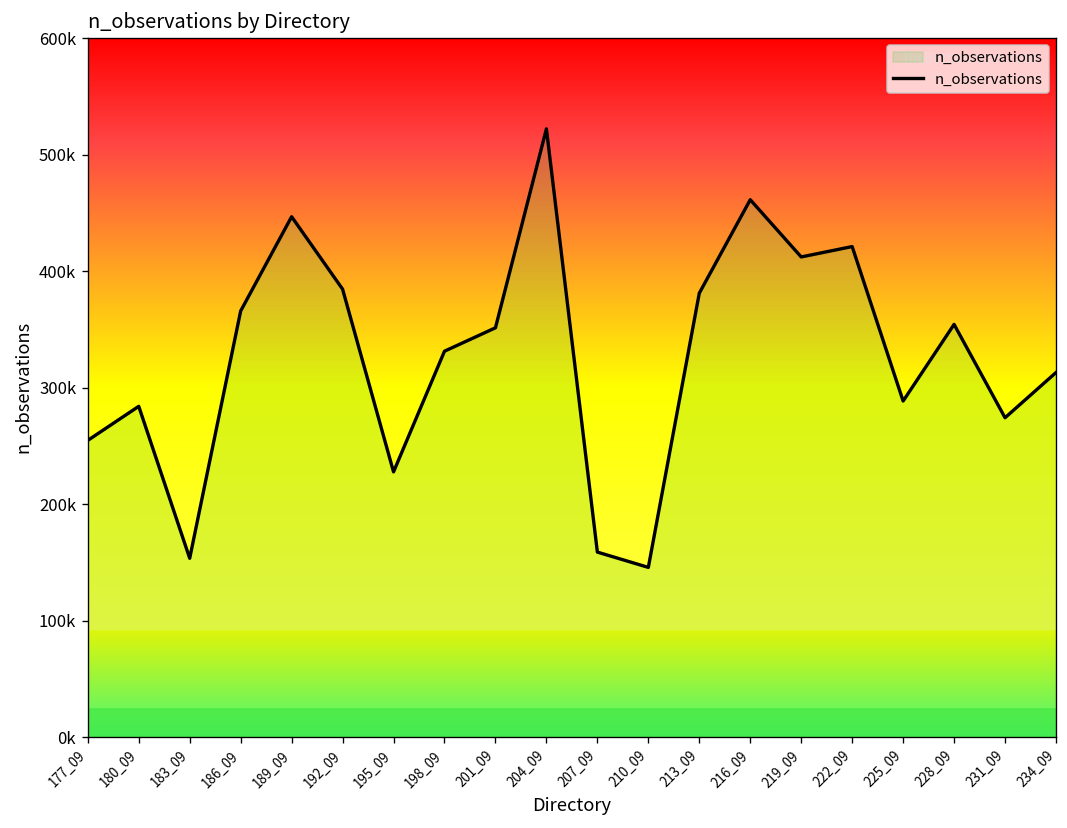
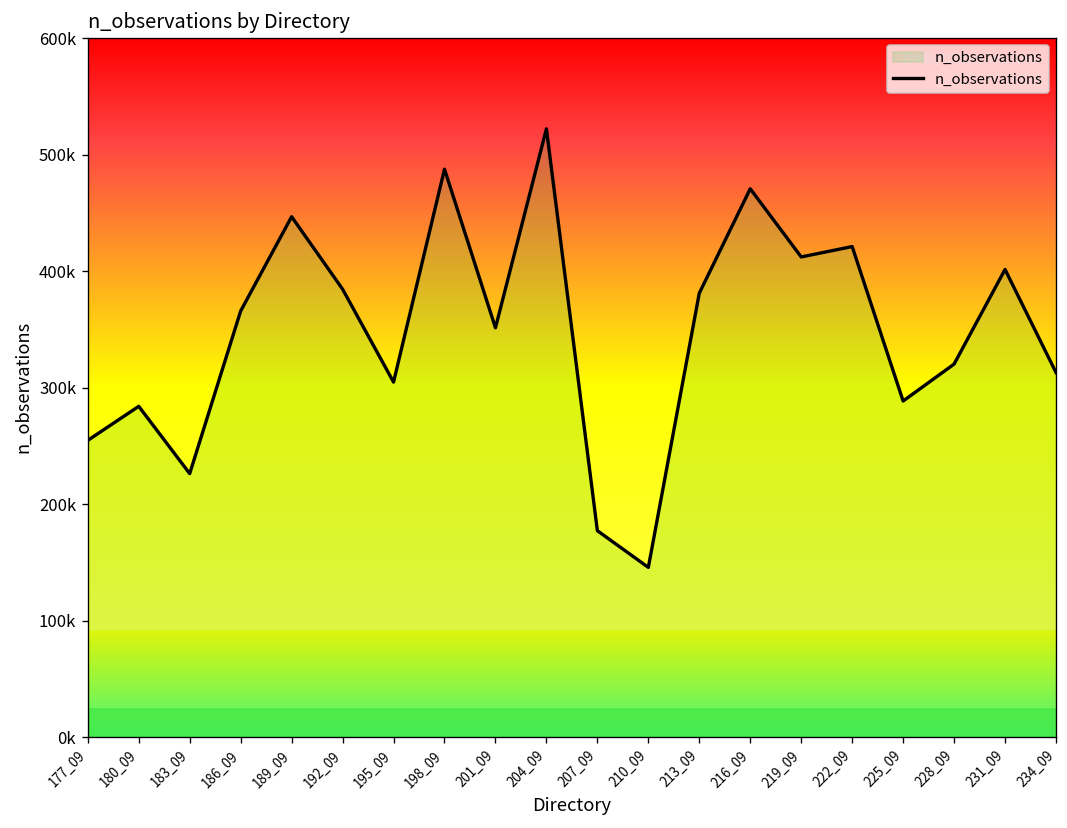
183_09: 150000 -> 230000
195_09: 230000 -> 300000
198_09: 330000 -> 490000
207_09: 160000 -> 180000
216_09: 460000 -> 470000
228_09: 350000 -> 320000
231_09: 270000 -> 400000
